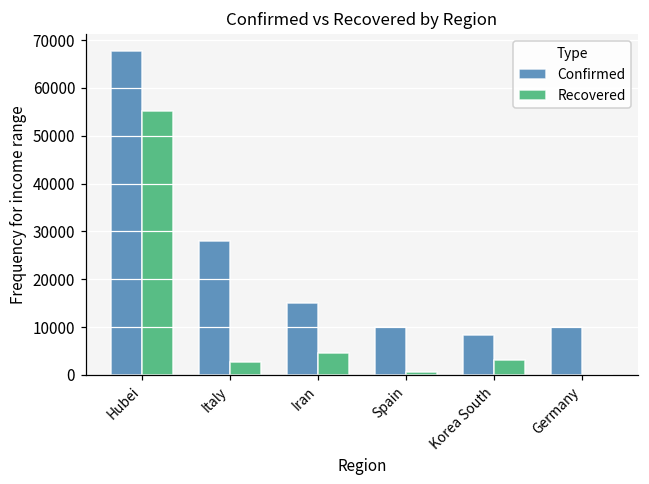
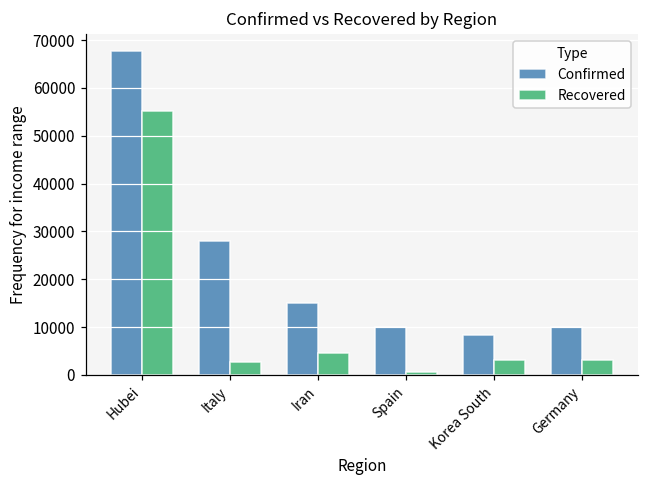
Recovered, Germany: 0 -> 3000
